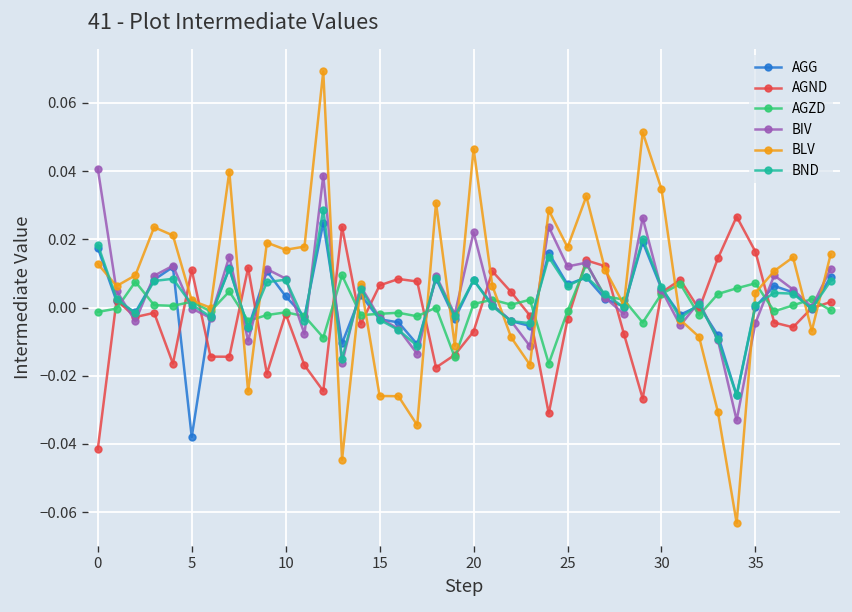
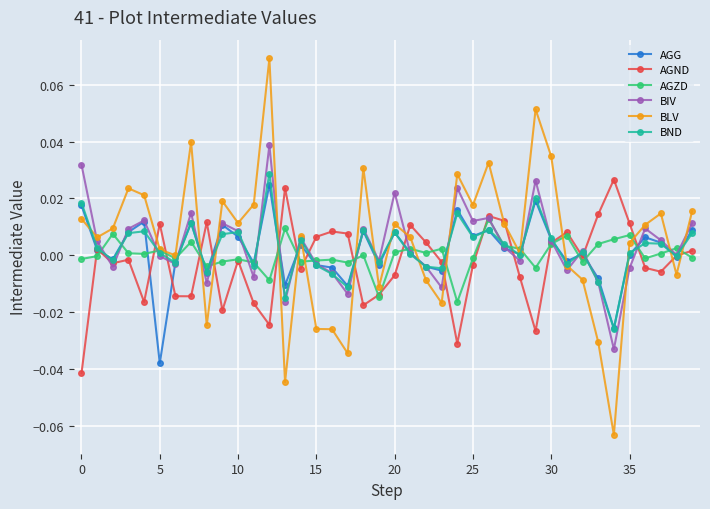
BIV, 0: 0.041 -> 0.032
AGG, 10: 0.003 -> 0.007
BLV, 10: 0.017 -> 0.011
BLV, 20: 0.047 -> 0.011
AGND, 35: 0.016 -> 0.011
